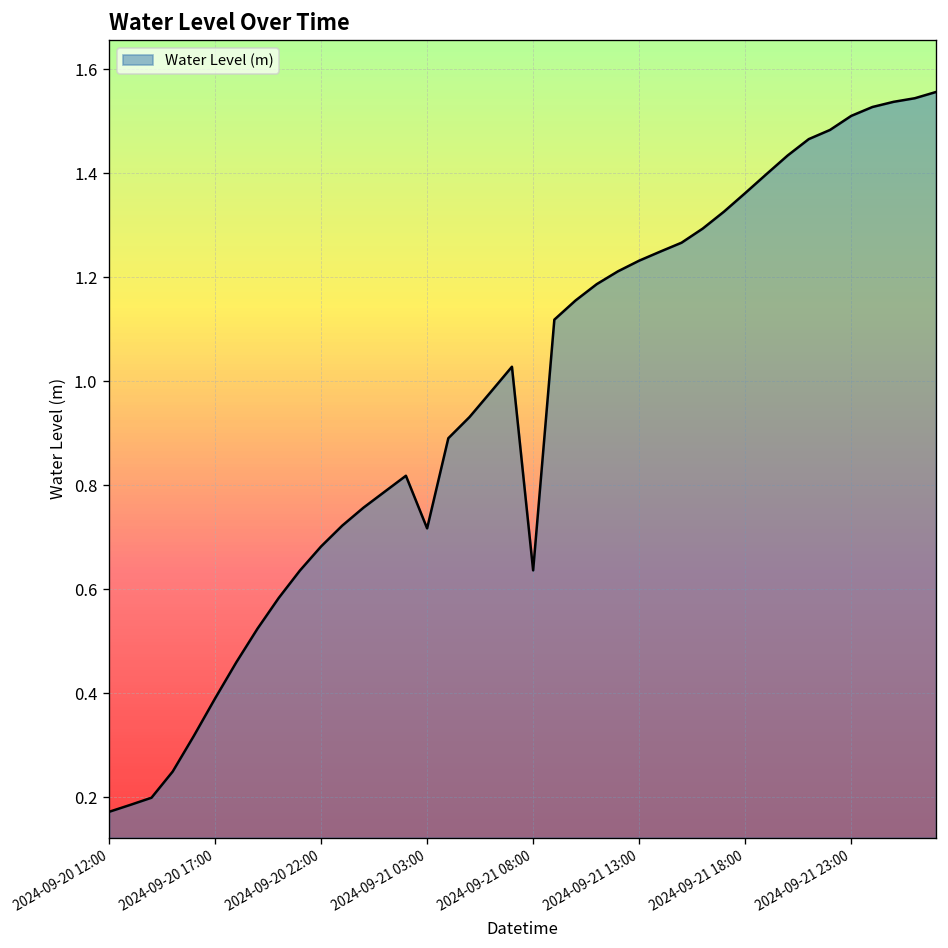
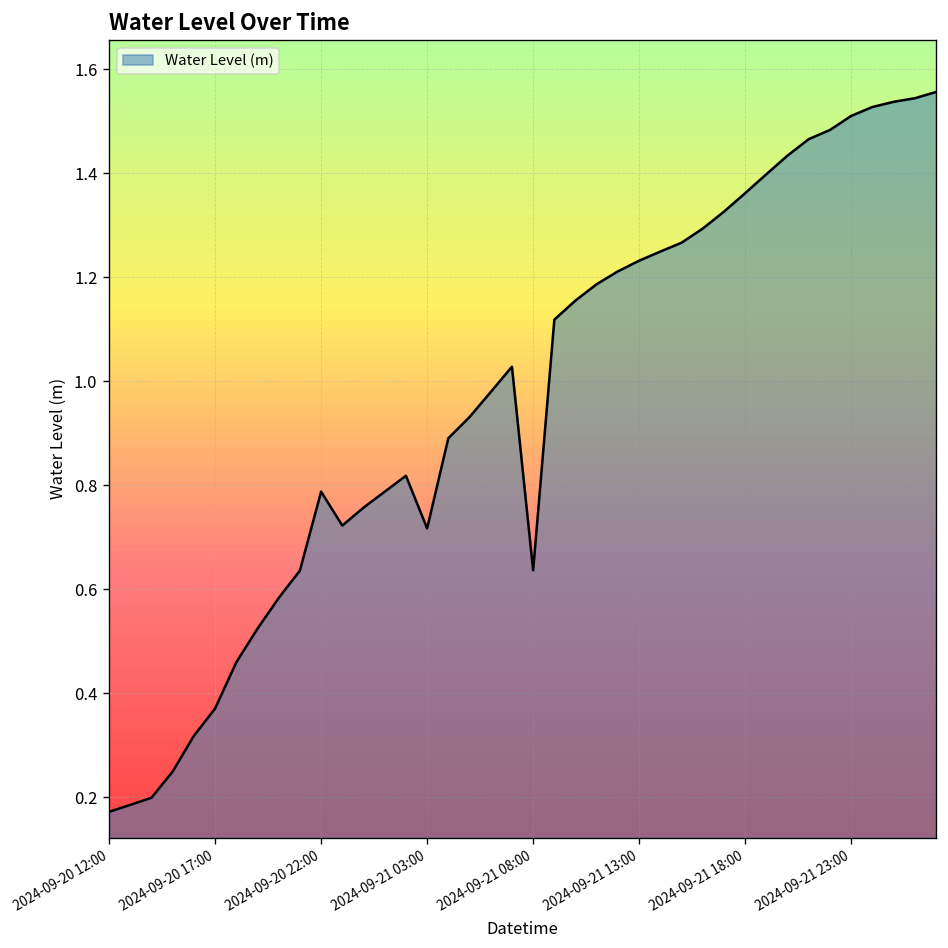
2024-09-20 17:00: 0.39 -> 0.37
2024-09-20 22:00: 0.68 -> 0.79
